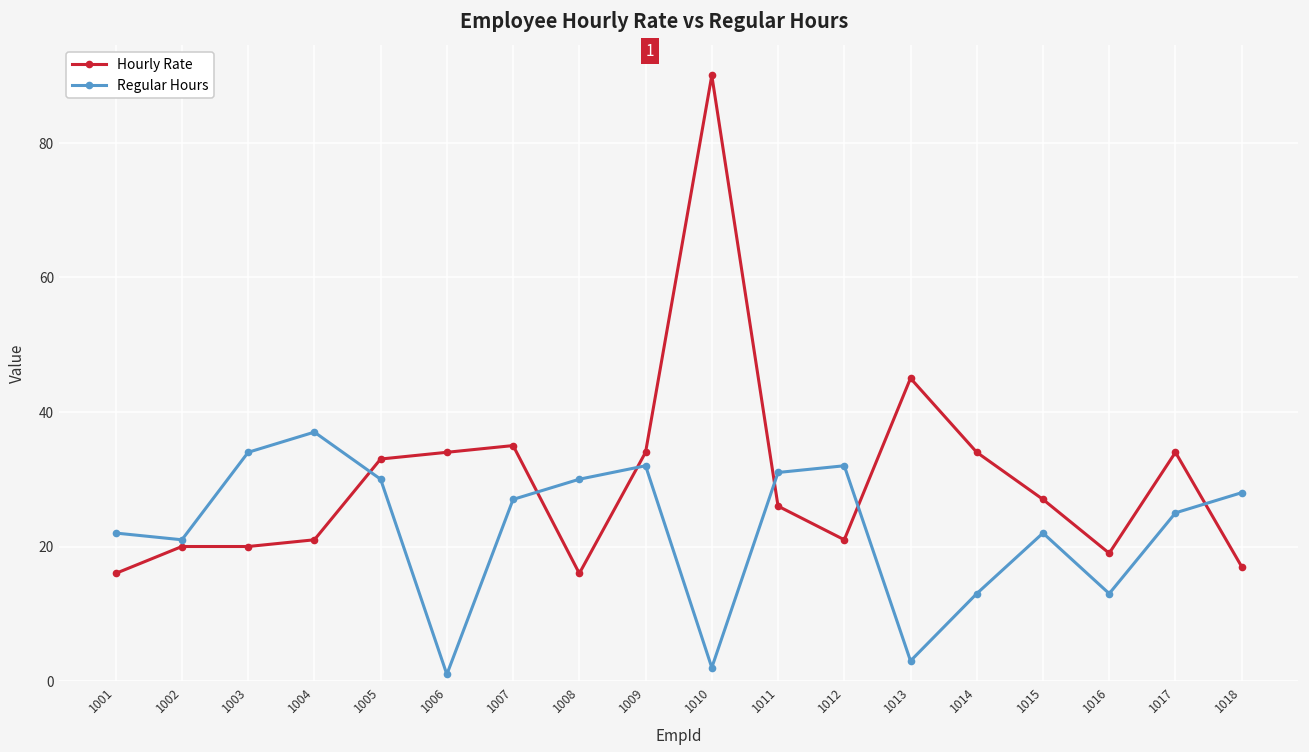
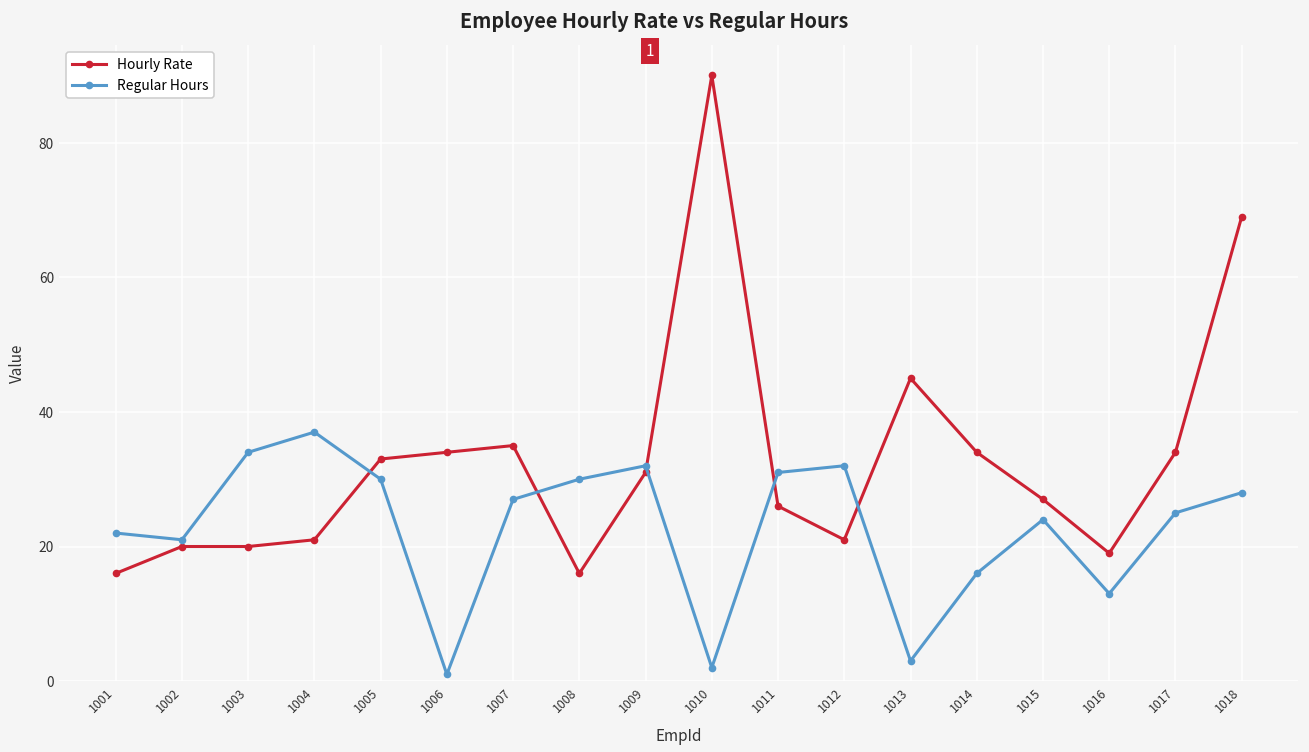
Hourly Rate, 1009: 34 -> 31
Regular Hours, 1014: 13 -> 16
Regular Hours, 1015: 22 -> 24
Hourly Rate, 1018: 17 -> 69
